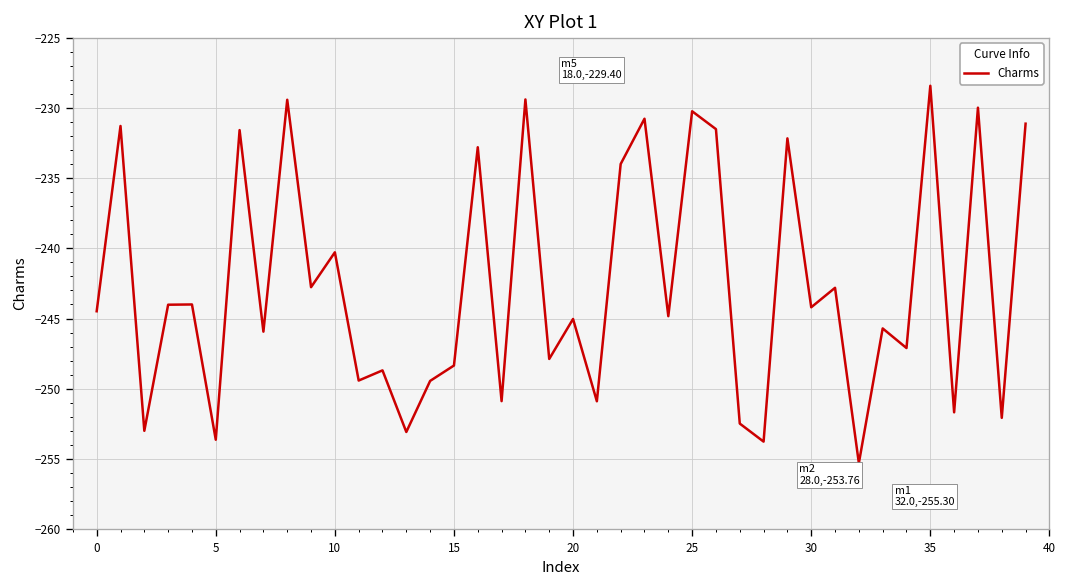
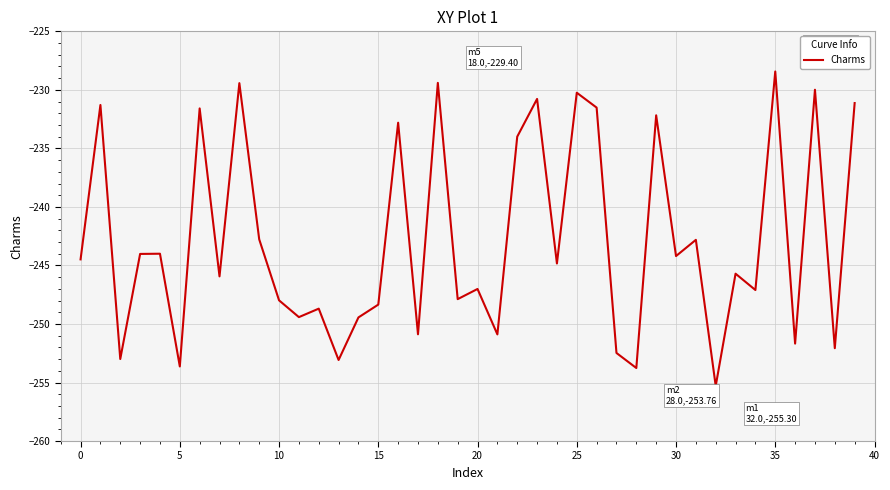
10: -240.3 -> -248.0
20: -245.0 -> -247.0
